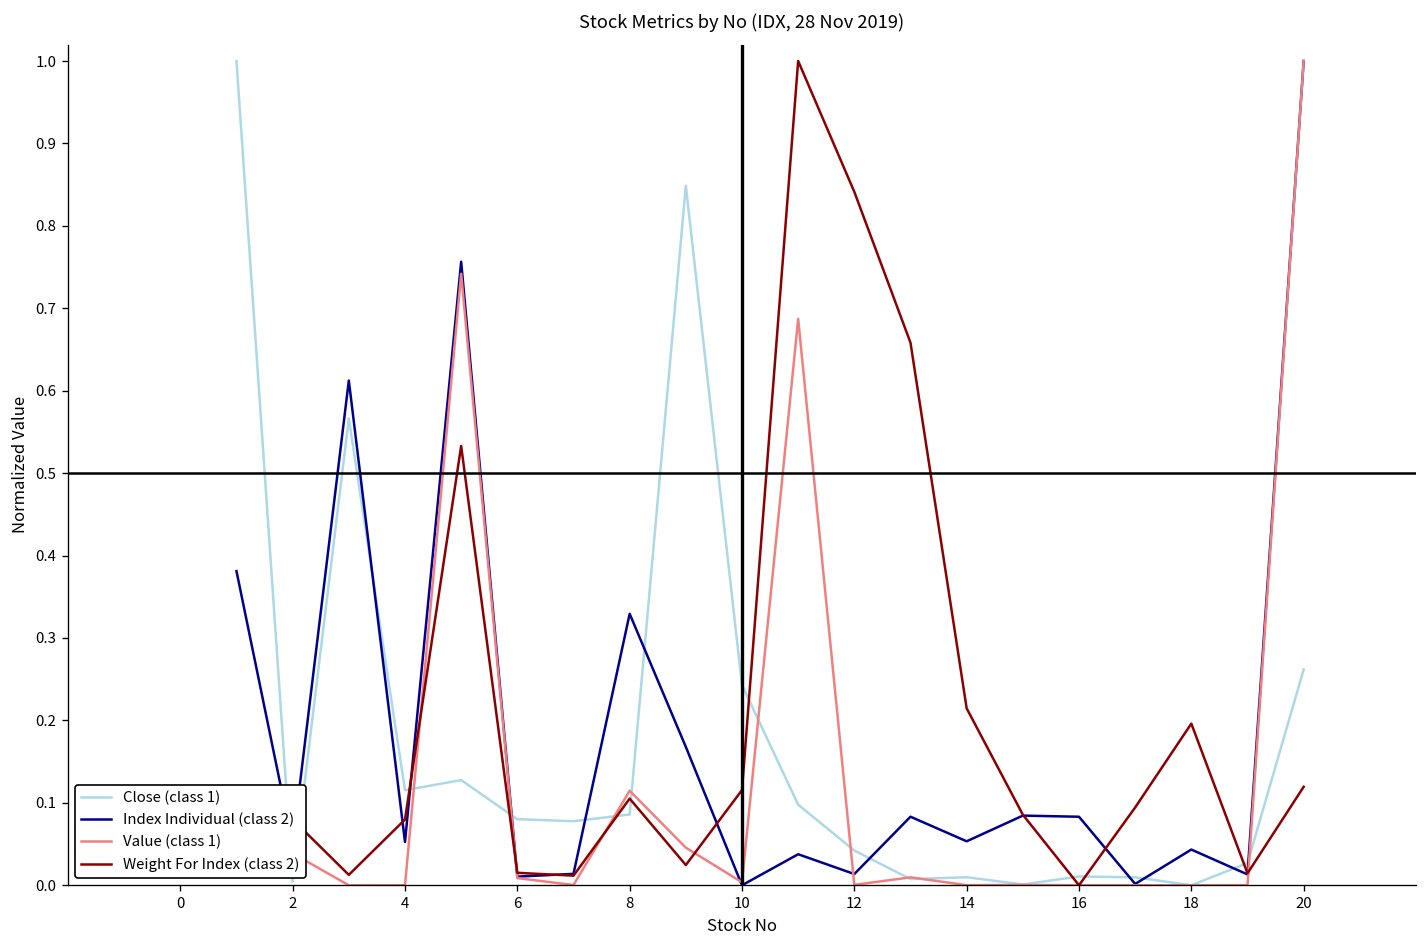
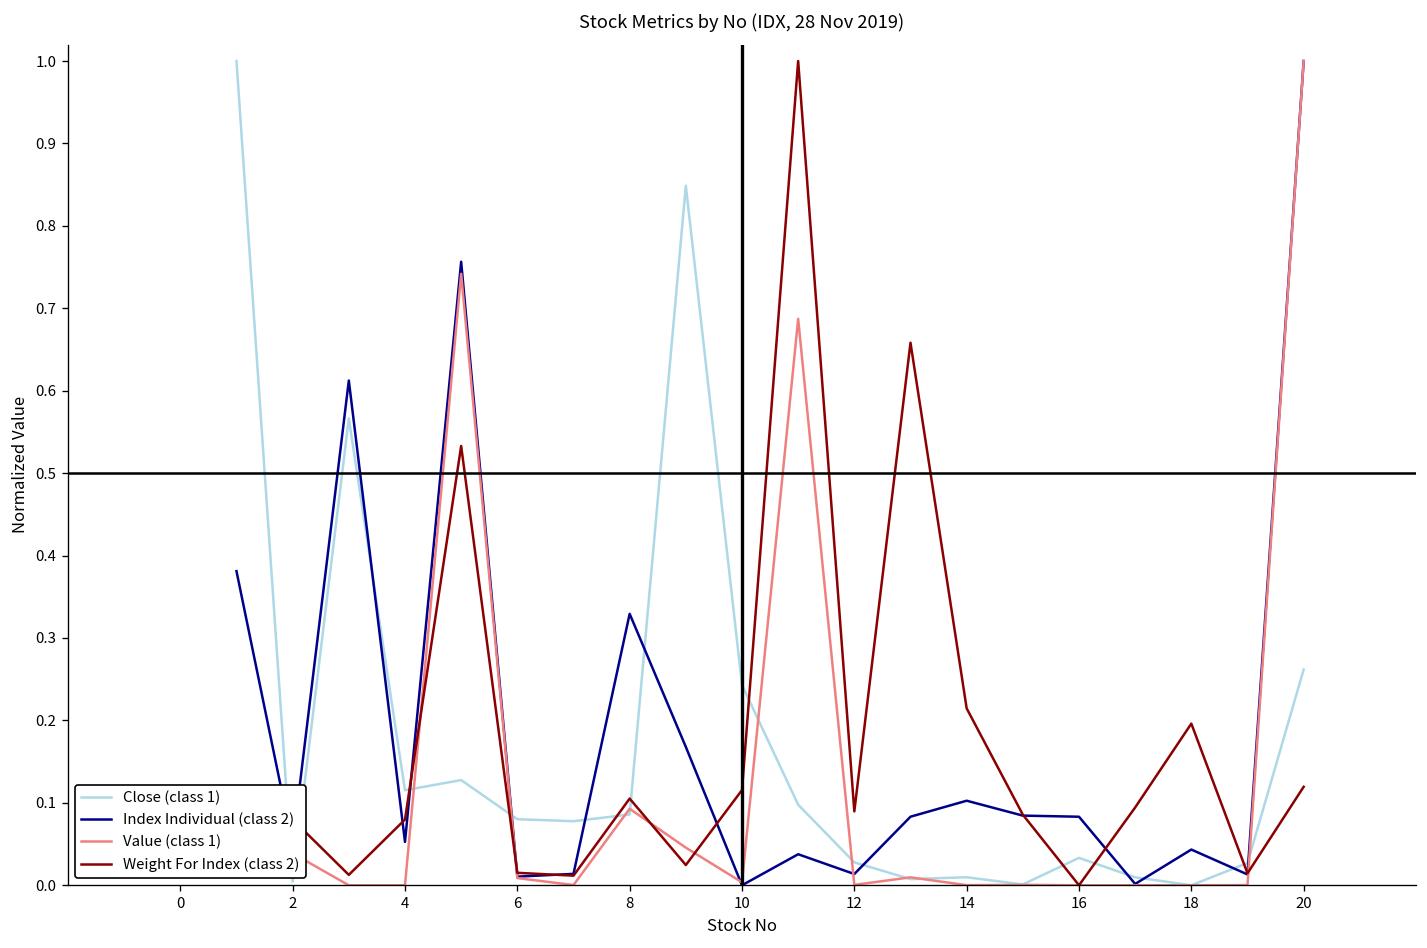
Value (class 1), 8: 0.11 -> 0.09
Close (class 1), 12: 0.04 -> 0.03
Weight For Index (class 2), 12: 0.84 -> 0.09
Index Individual (class 2), 14: 0.05 -> 0.10
Close (class 1), 16: 0.01 -> 0.03
